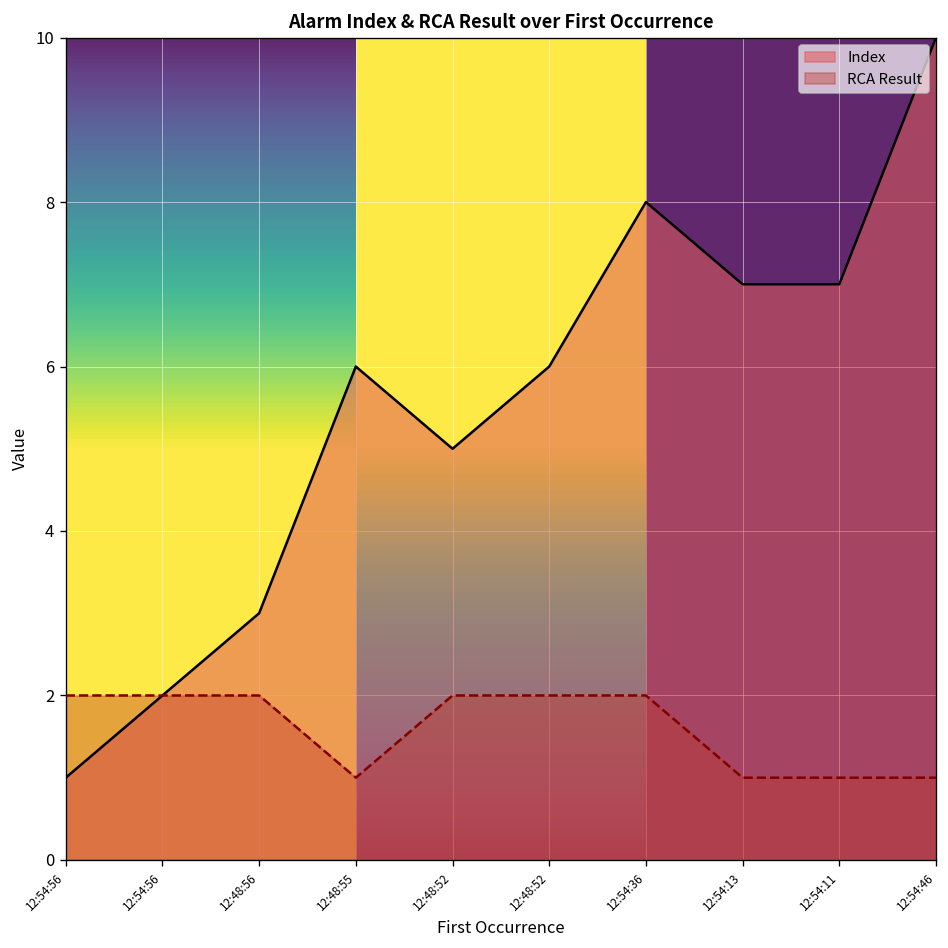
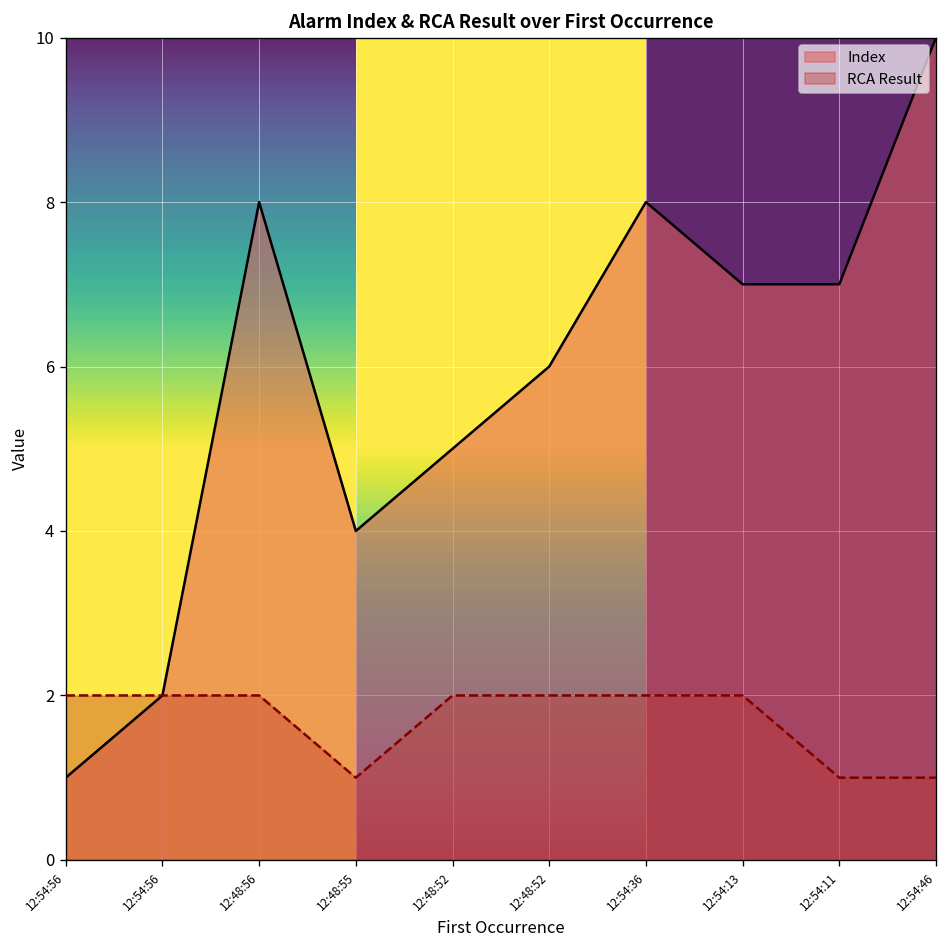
Index, 12:48:56: 3 -> 8
Index, 12:48:55: 6 -> 4
RCA Result, 12:54:13: 1 -> 2
